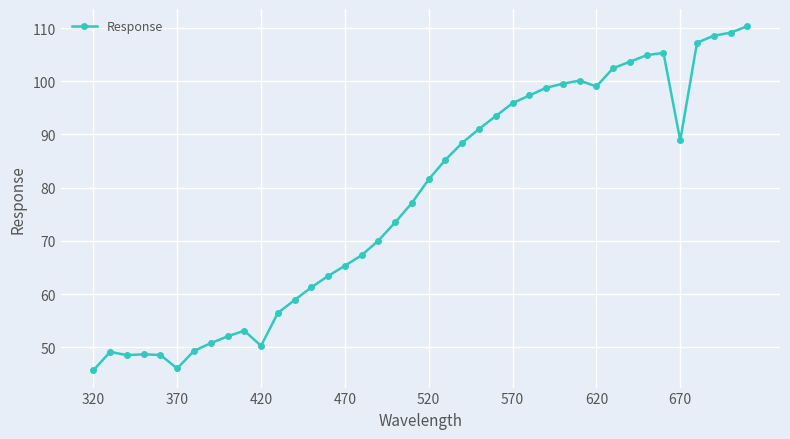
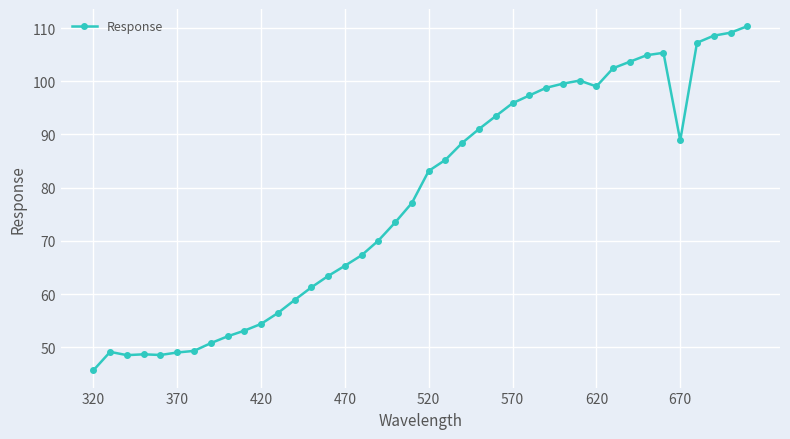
370: 46 -> 49
420: 50 -> 54
520: 82 -> 83
